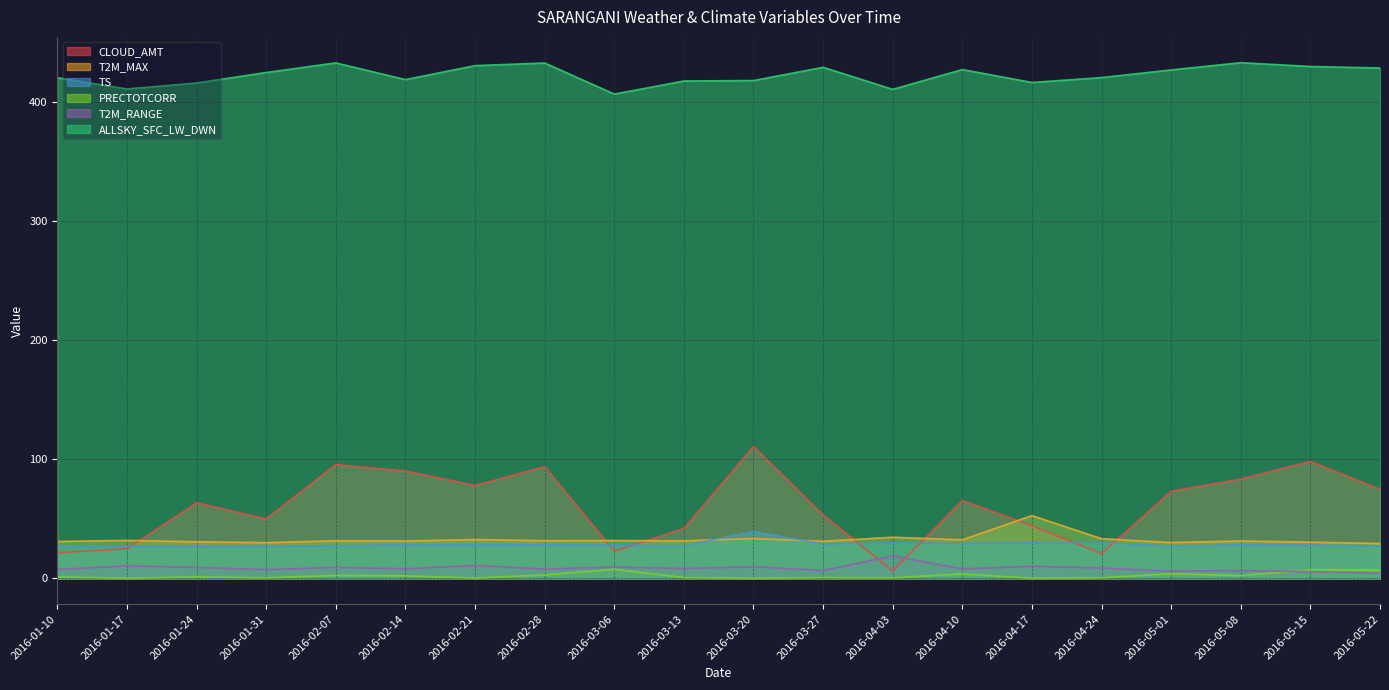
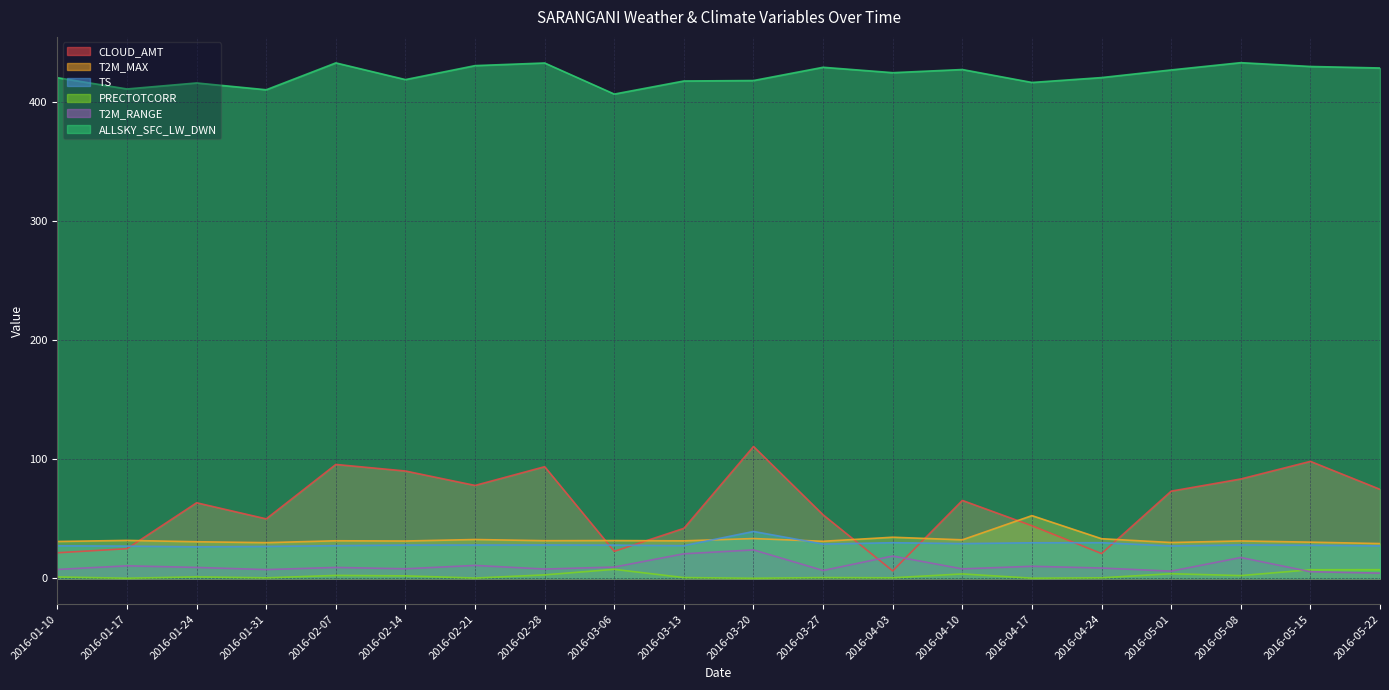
ALLSKY_SFC_LW_DWN, 2016-01-31: 425 -> 410
T2M_RANGE, 2016-03-13: 8 -> 21
T2M_RANGE, 2016-03-20: 10 -> 24
ALLSKY_SFC_LW_DWN, 2016-04-03: 410 -> 424
T2M_RANGE, 2016-05-08: 7 -> 17
